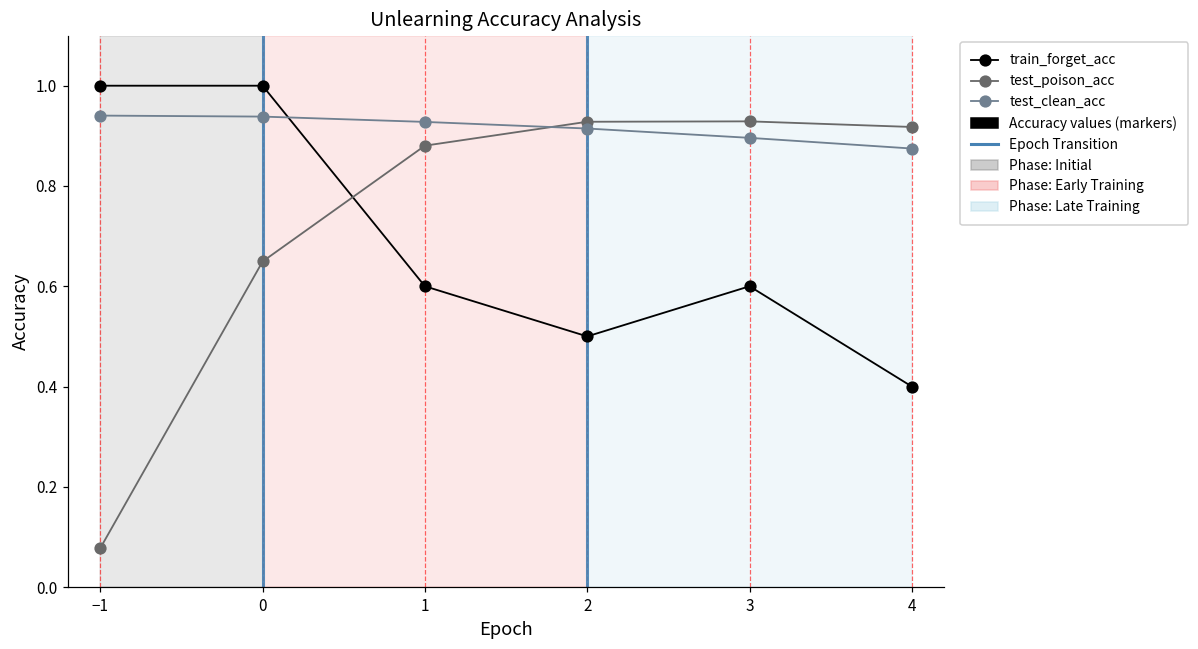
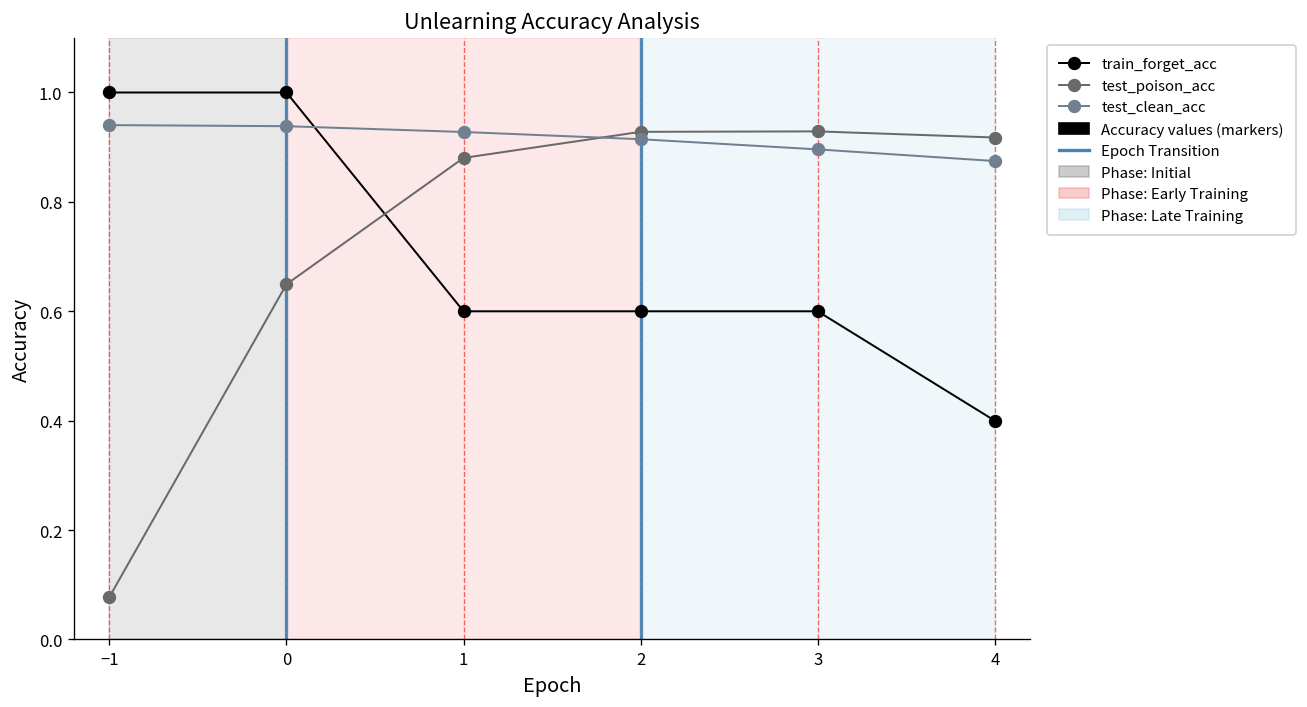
train_forget_acc, 2: 0.5 -> 0.6
